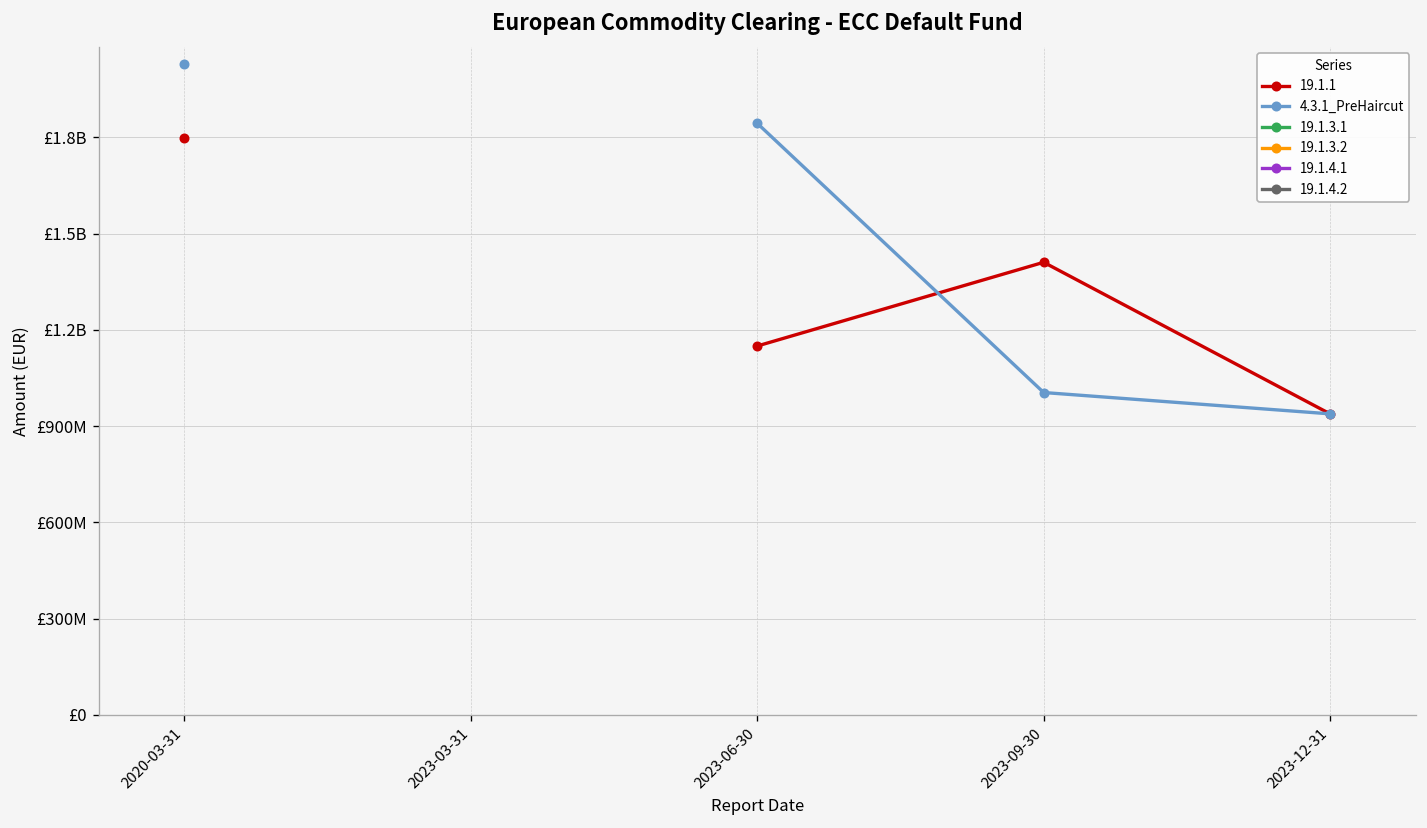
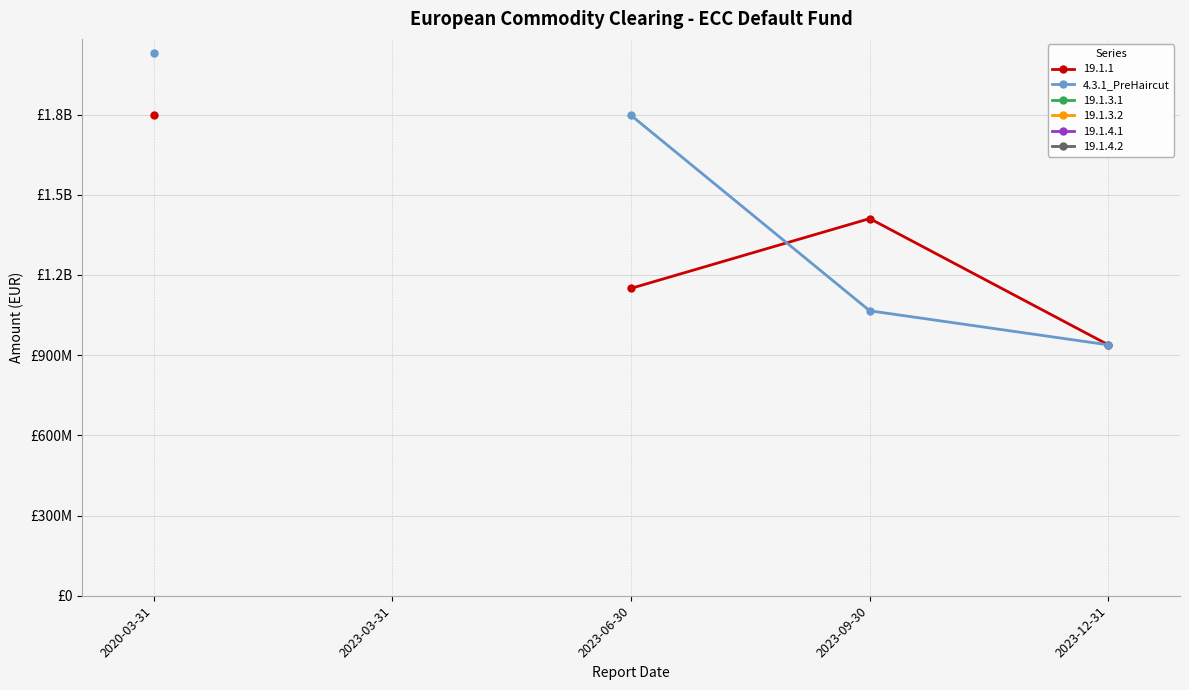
4.3.1_PreHaircut, 2023-06-30: £1840000000 -> £1800000000
4.3.1_PreHaircut, 2023-09-30: £1000000000 -> £1070000000
